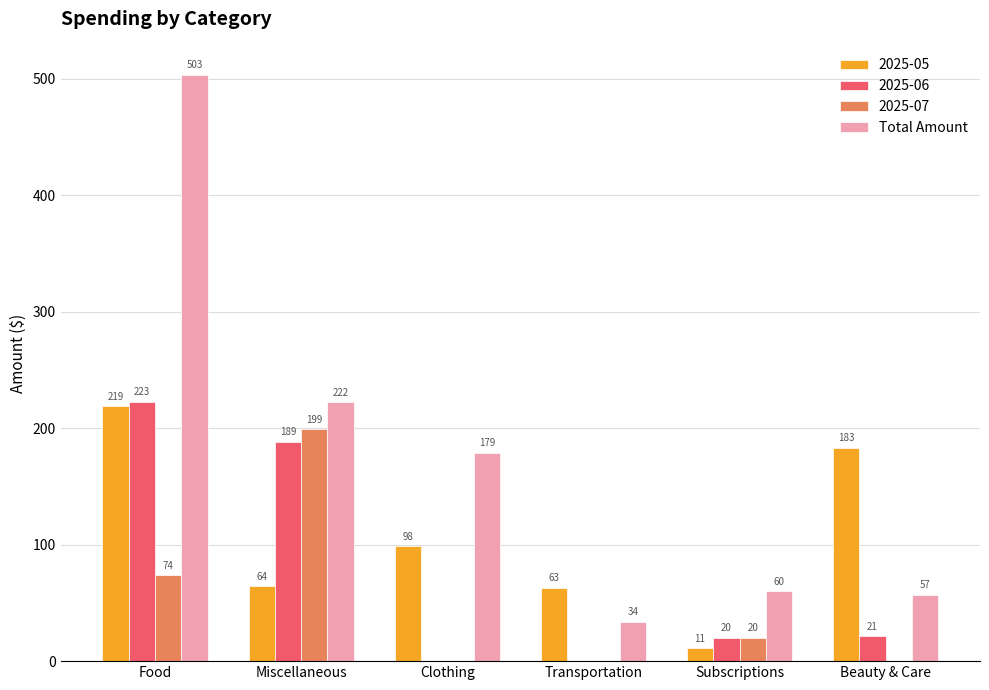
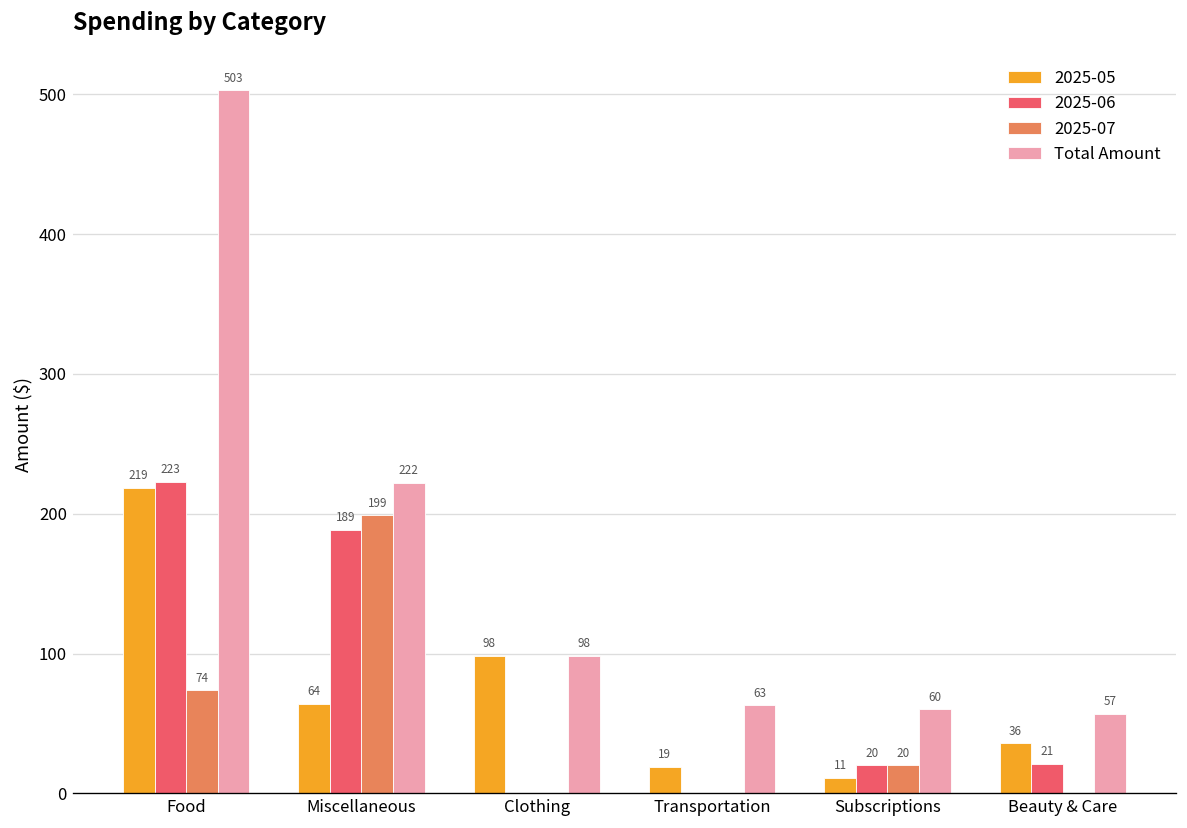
Total Amount, Clothing: 179 -> 98
2025-05, Transportation: 63 -> 19
Total Amount, Transportation: 34 -> 63
2025-05, Beauty & Care: 183 -> 36
